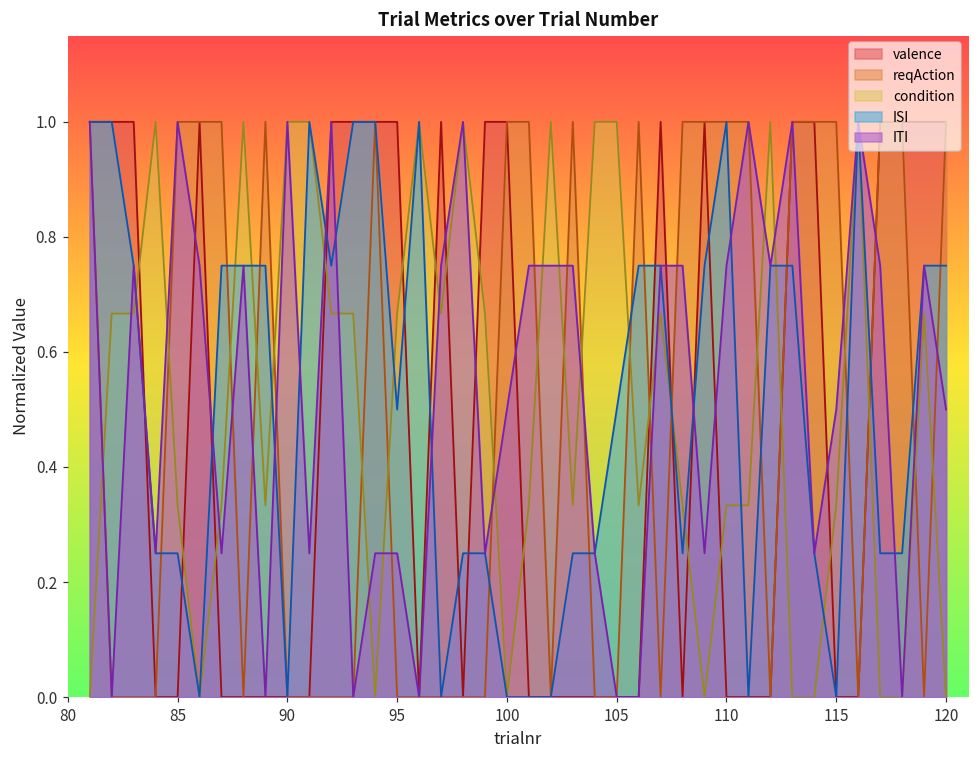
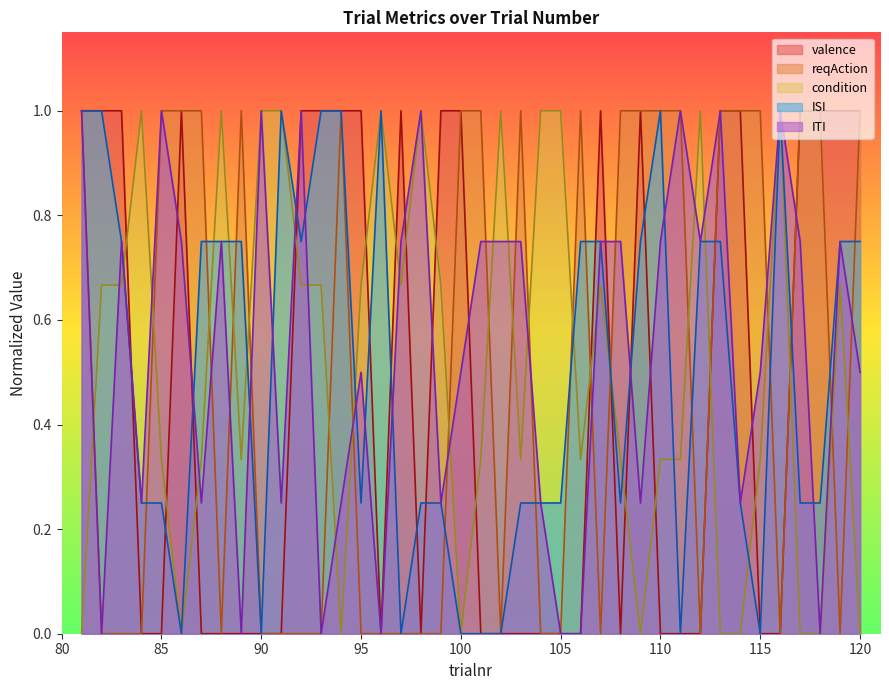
ISI, 95: 0.50 -> 0.25
ITI, 95: 0.25 -> 0.50
ISI, 105: 0.50 -> 0.25
